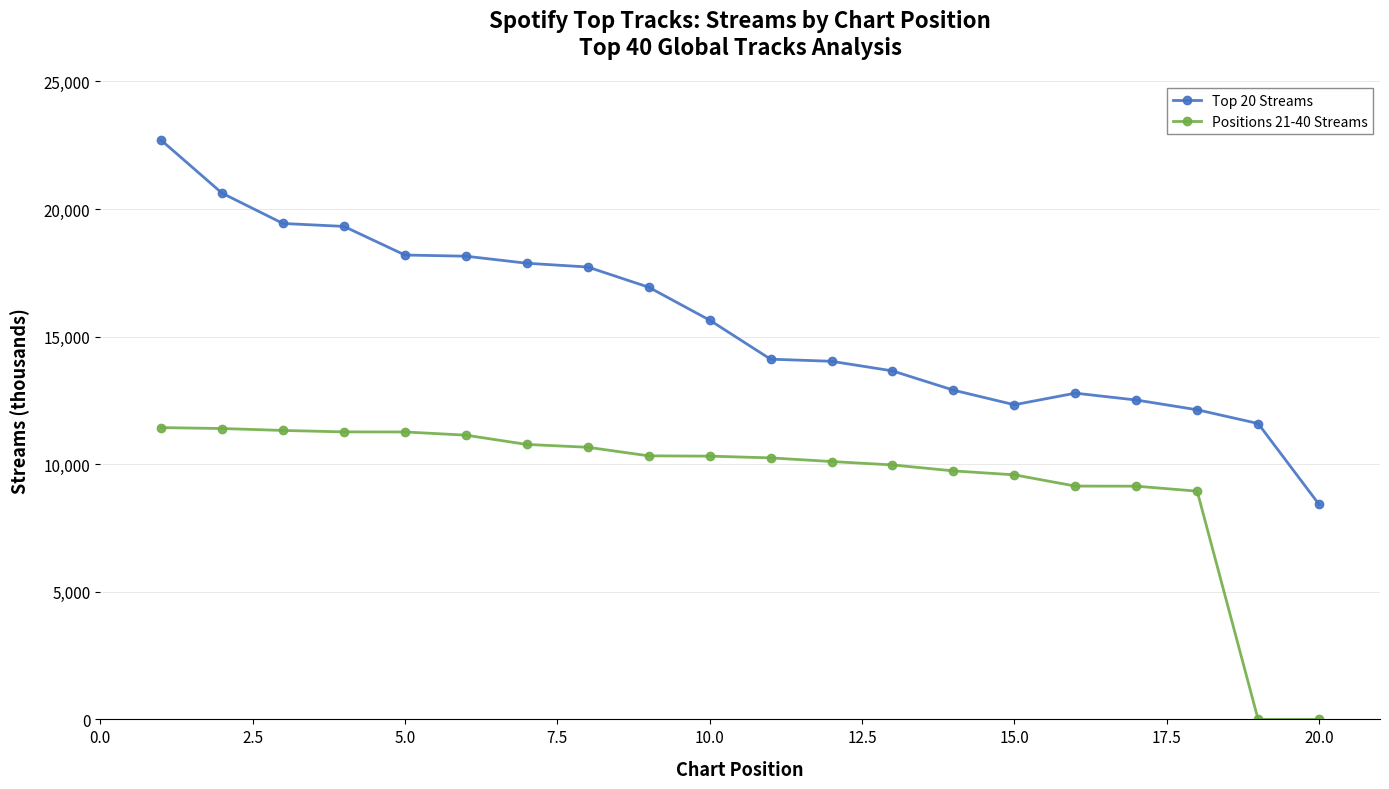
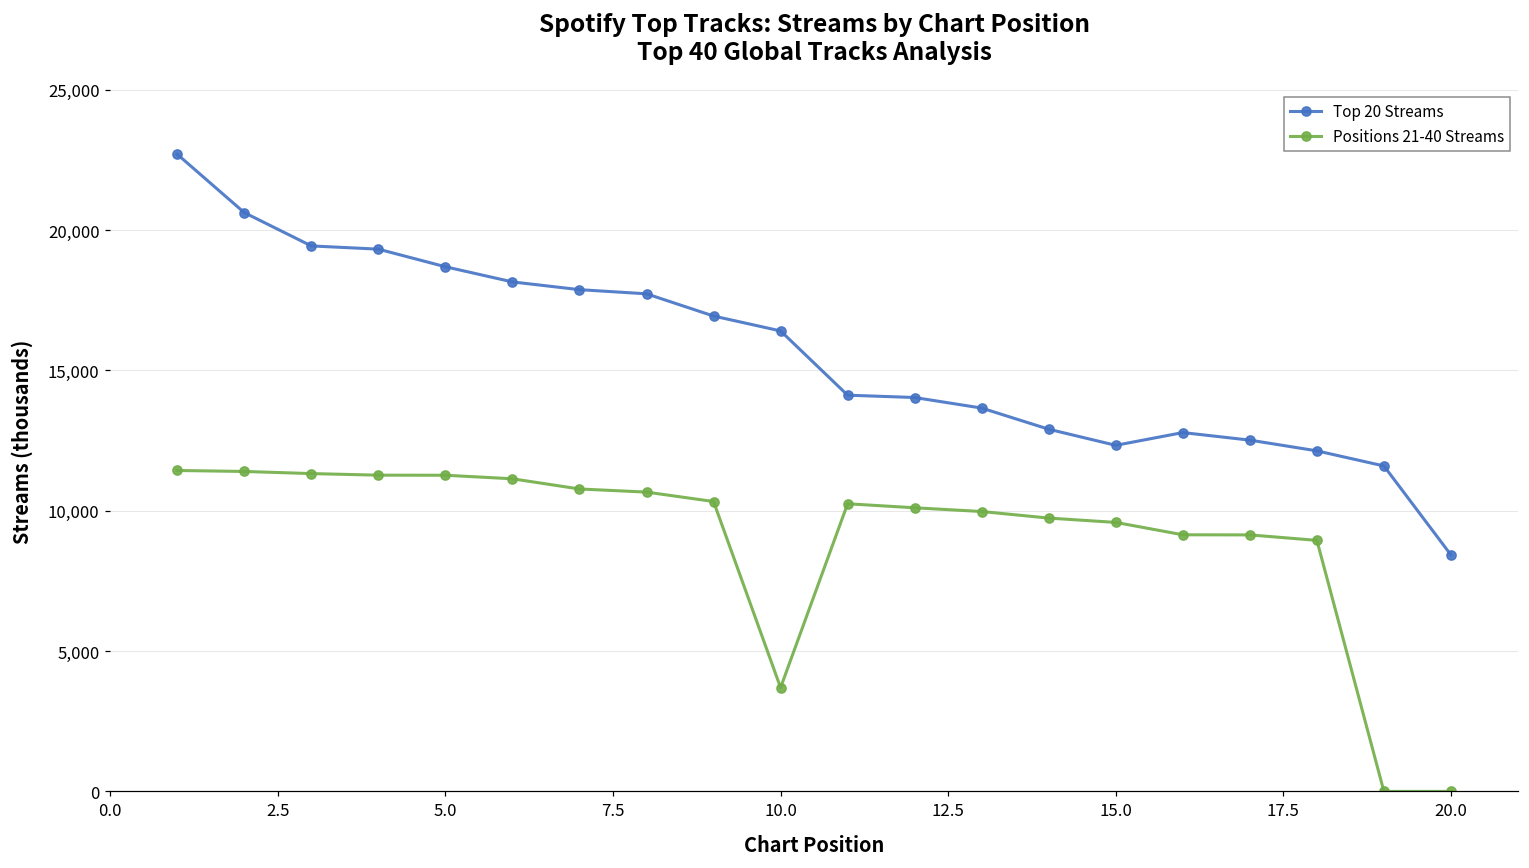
Top 20 Streams, 5.0: 18,200 -> 18,700
Top 20 Streams, 10.0: 15,600 -> 16,400
Positions 21-40 Streams, 10.0: 10,300 -> 3,700
